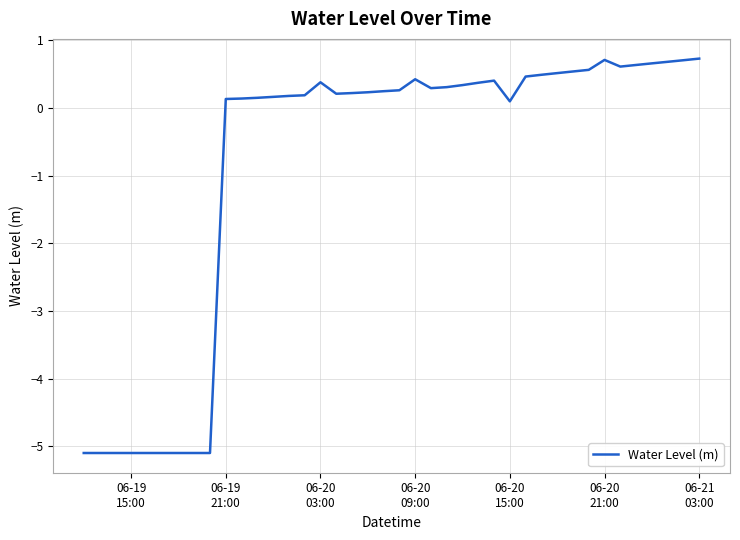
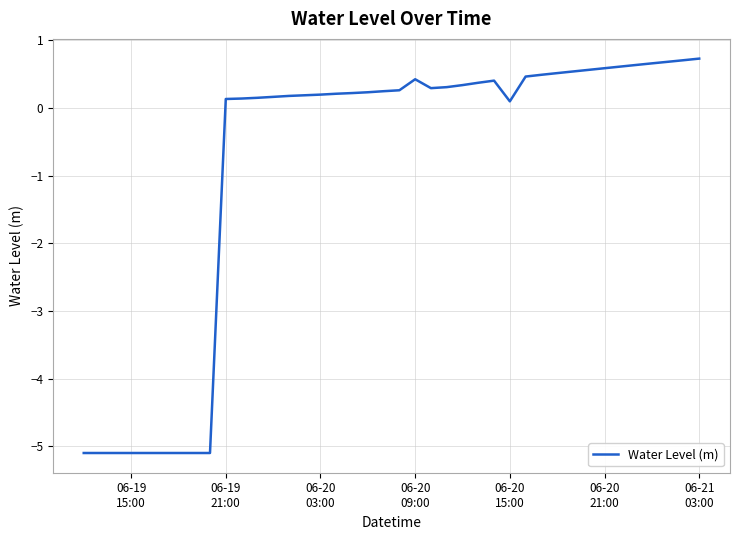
06-20 03:00: 0.4 -> 0.2
06-20 21:00: 0.7 -> 0.6
